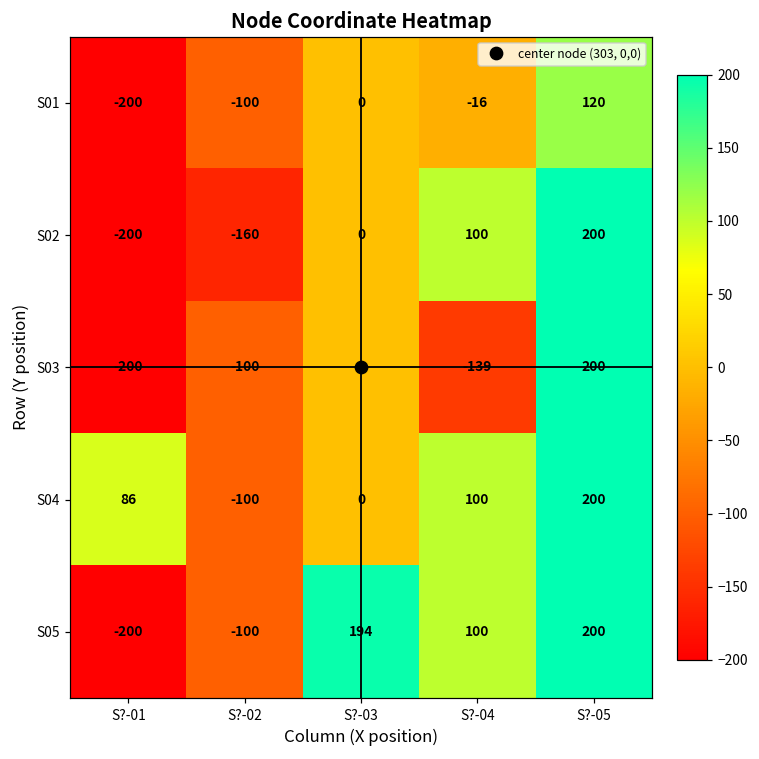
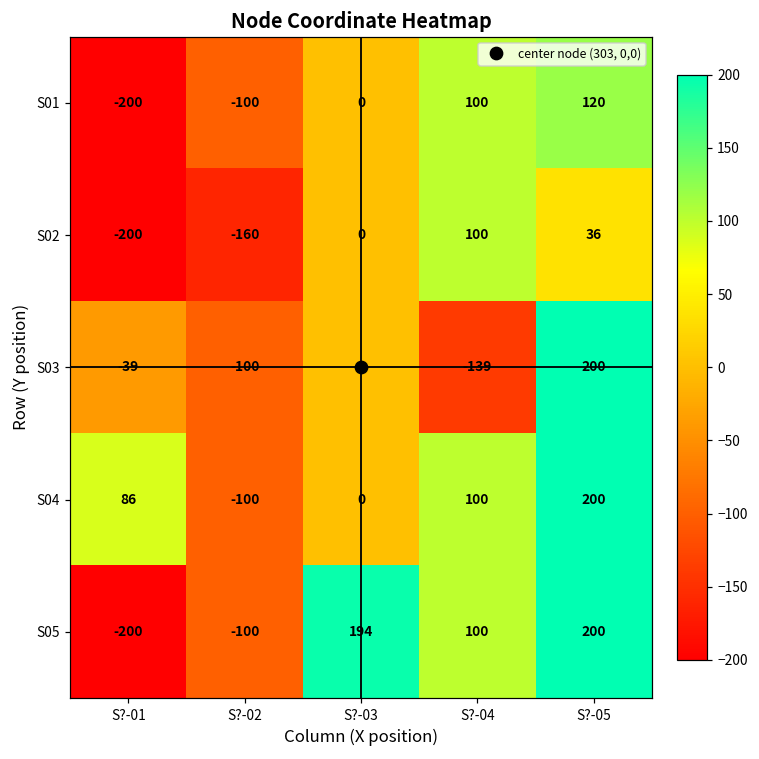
S01, S?-04: -16 -> 100
S02, S?-05: 200 -> 36
S03, S?-01: -200 -> -39
